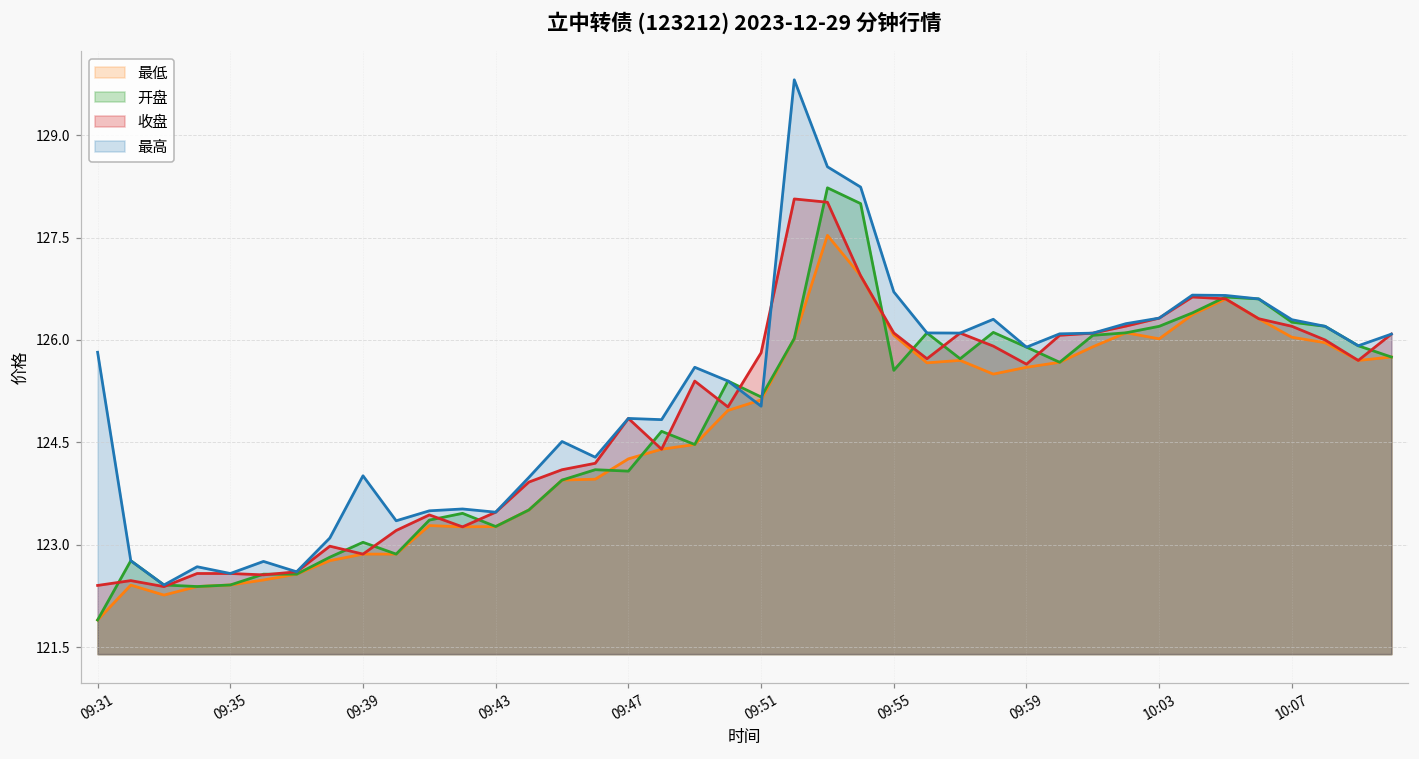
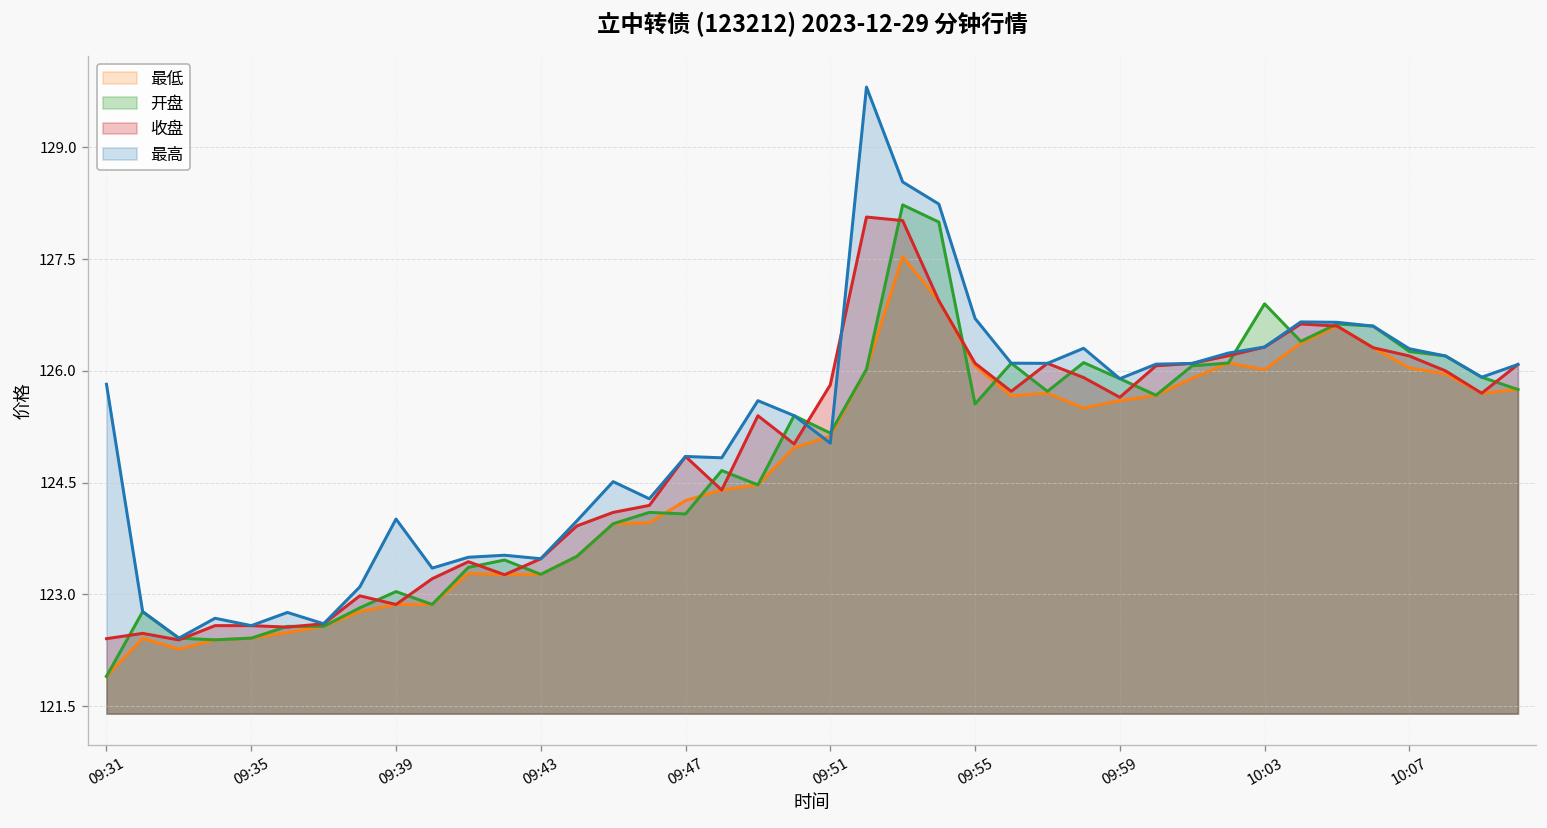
开盘, 10:03: 126.2 -> 126.9
